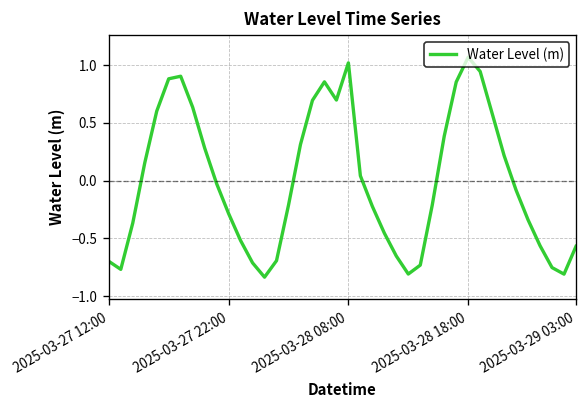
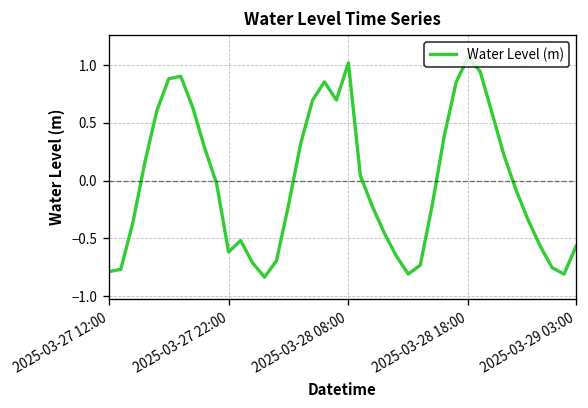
2025-03-27 12:00: -0.7 -> -0.8
2025-03-27 22:00: -0.3 -> -0.6
